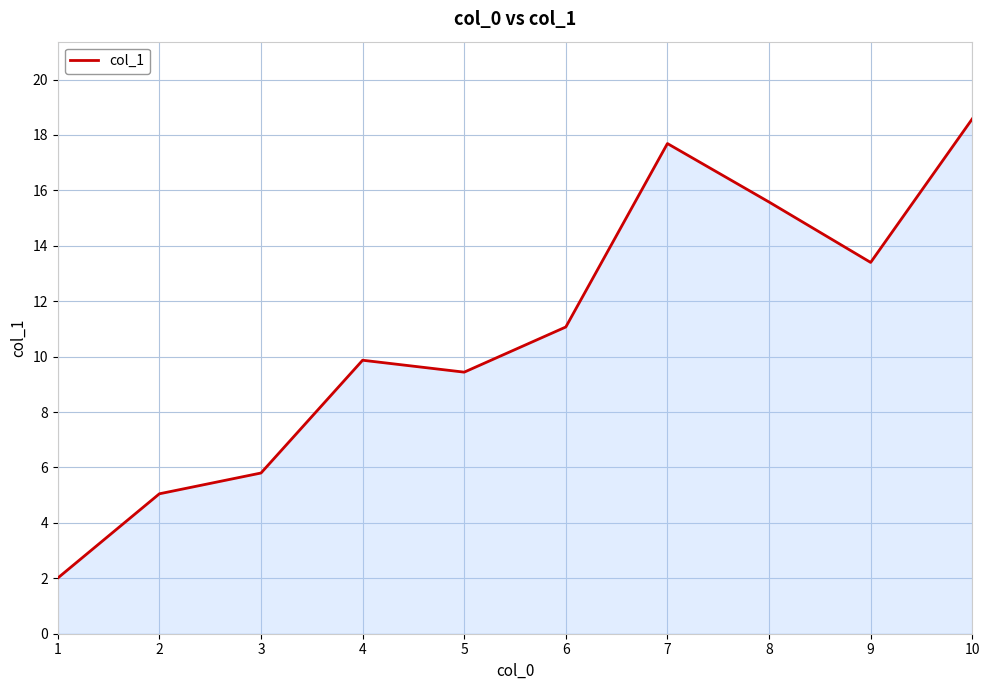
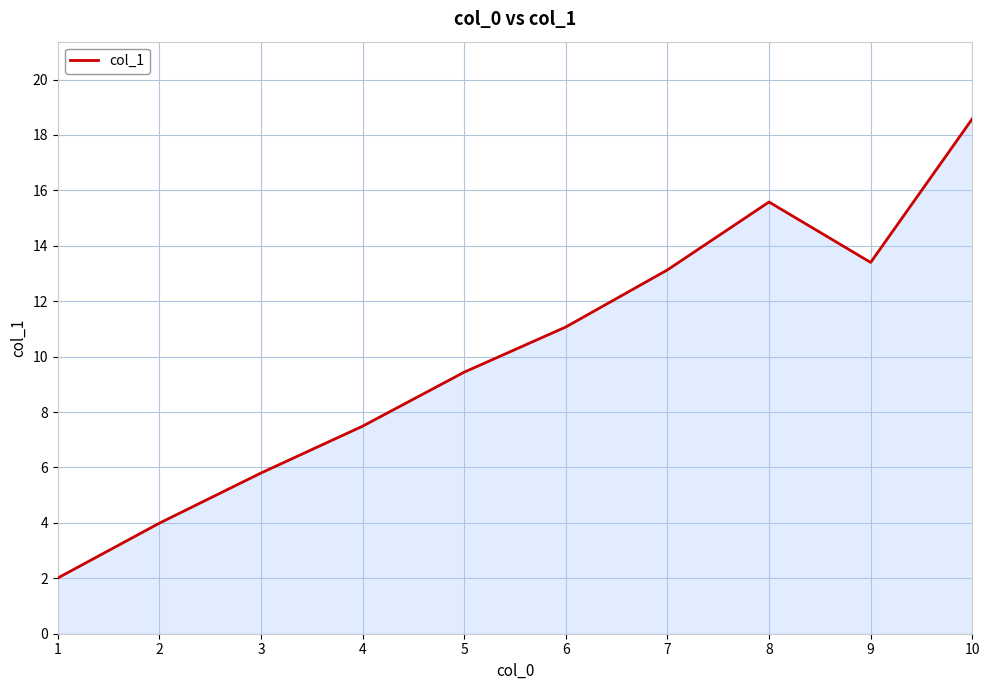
2: 5.1 -> 4.0
4: 9.9 -> 7.5
7: 17.7 -> 13.1
